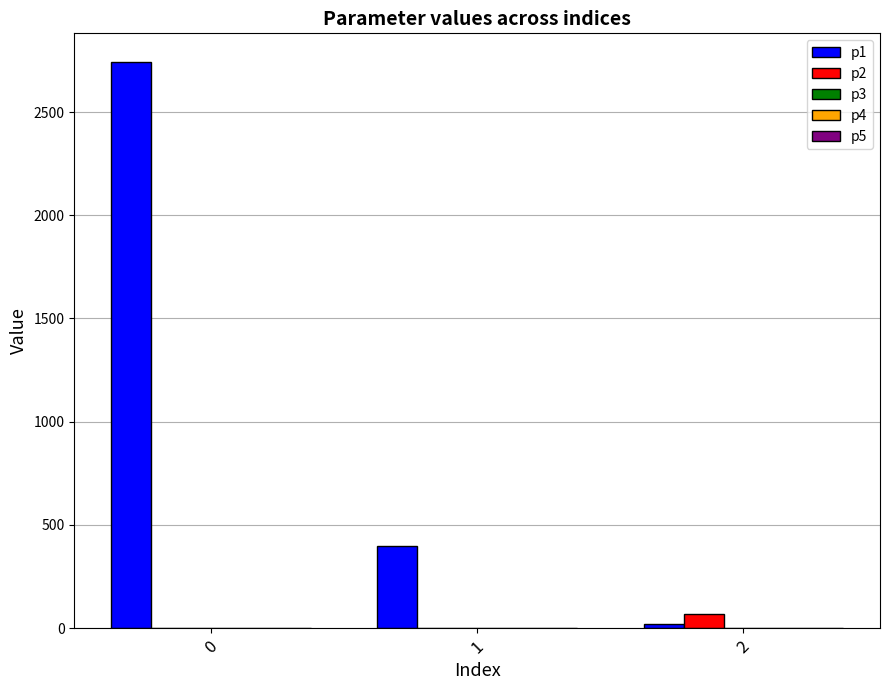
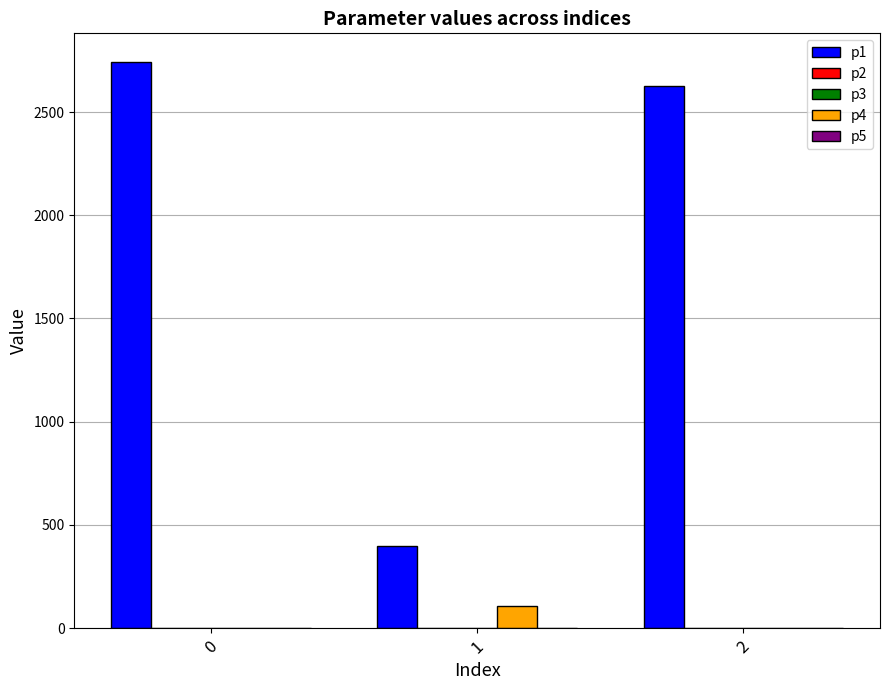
p4, 1: 0 -> 110
p1, 2: 20 -> 2630
p2, 2: 70 -> 0
